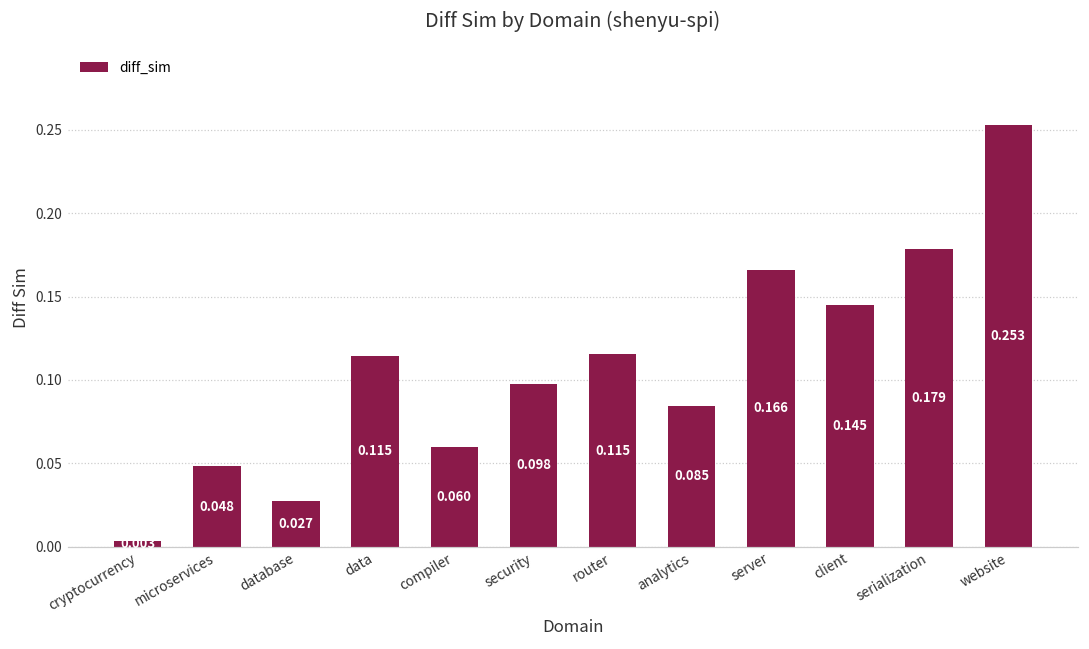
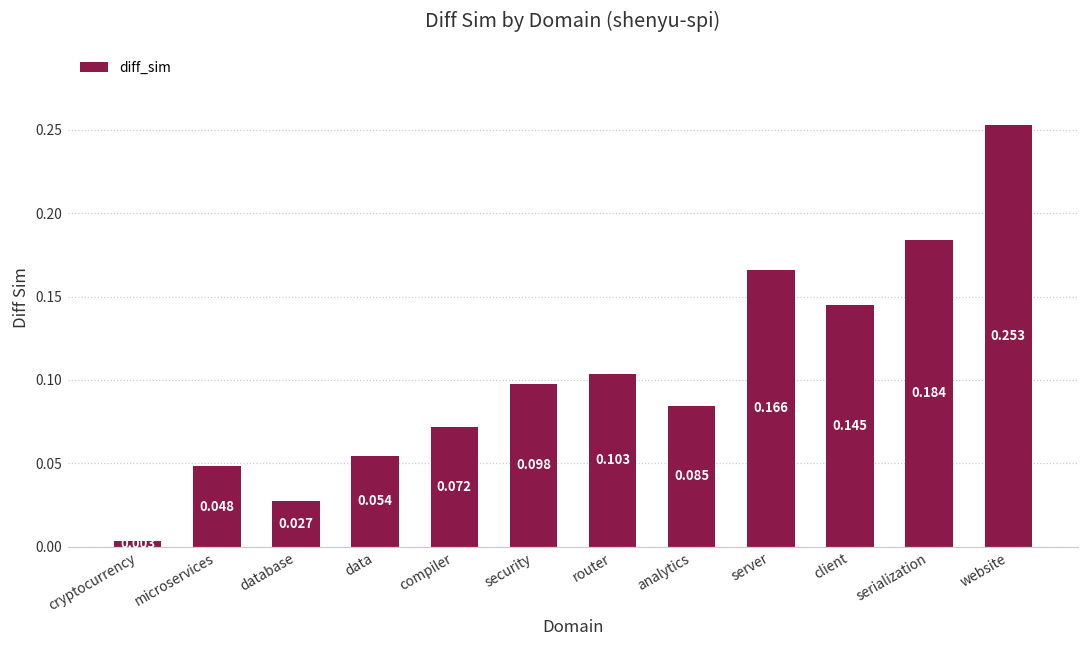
data: 0.115 -> 0.054
compiler: 0.060 -> 0.072
router: 0.115 -> 0.103
serialization: 0.179 -> 0.184
